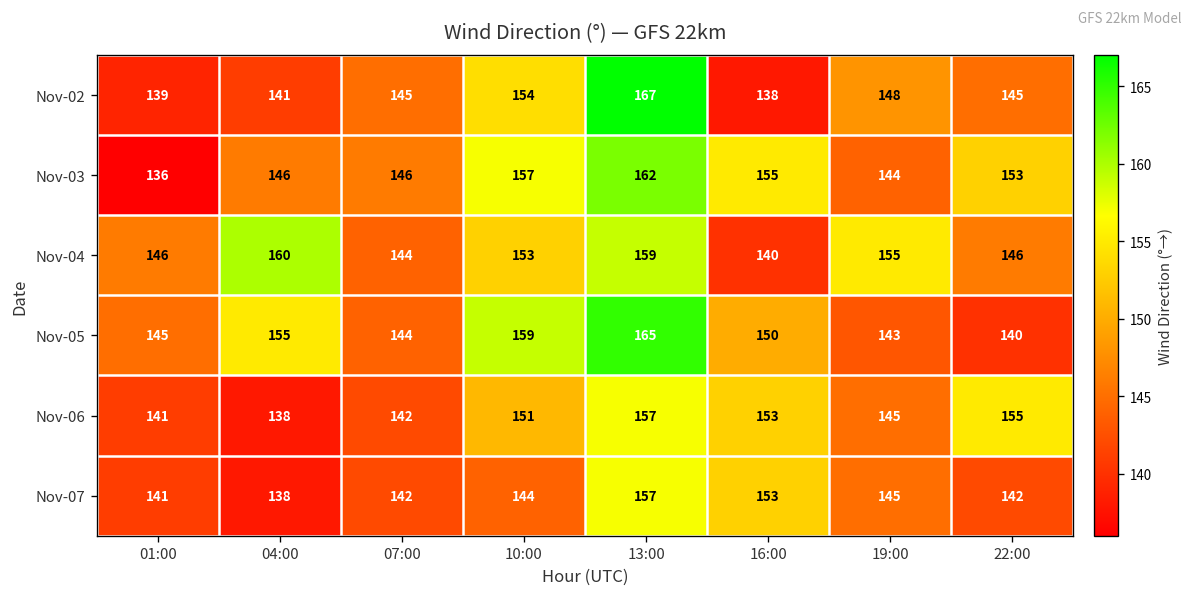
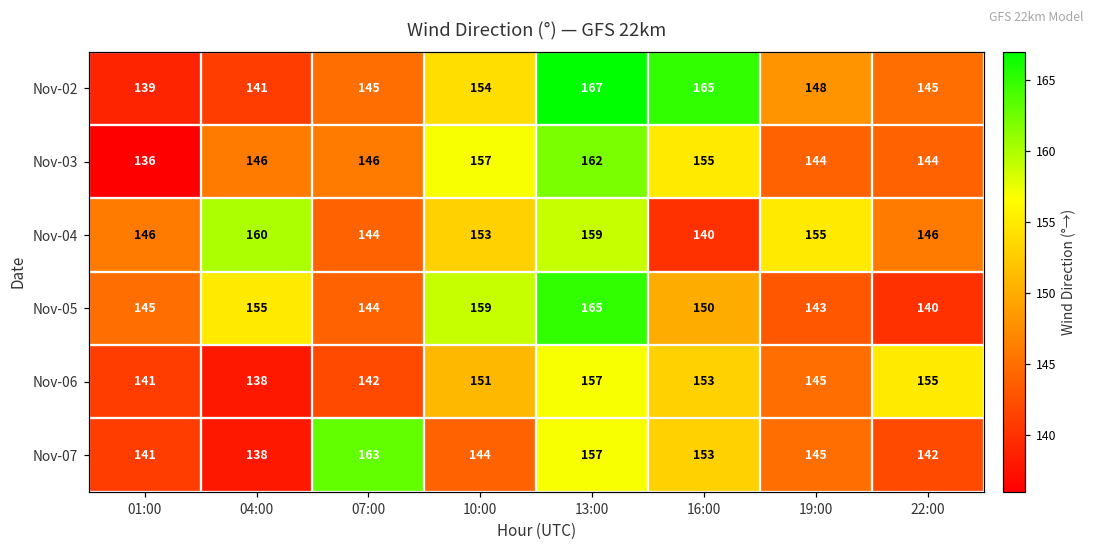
Nov-02, 16:00: 138 -> 165
Nov-03, 22:00: 153 -> 144
Nov-07, 07:00: 142 -> 163
